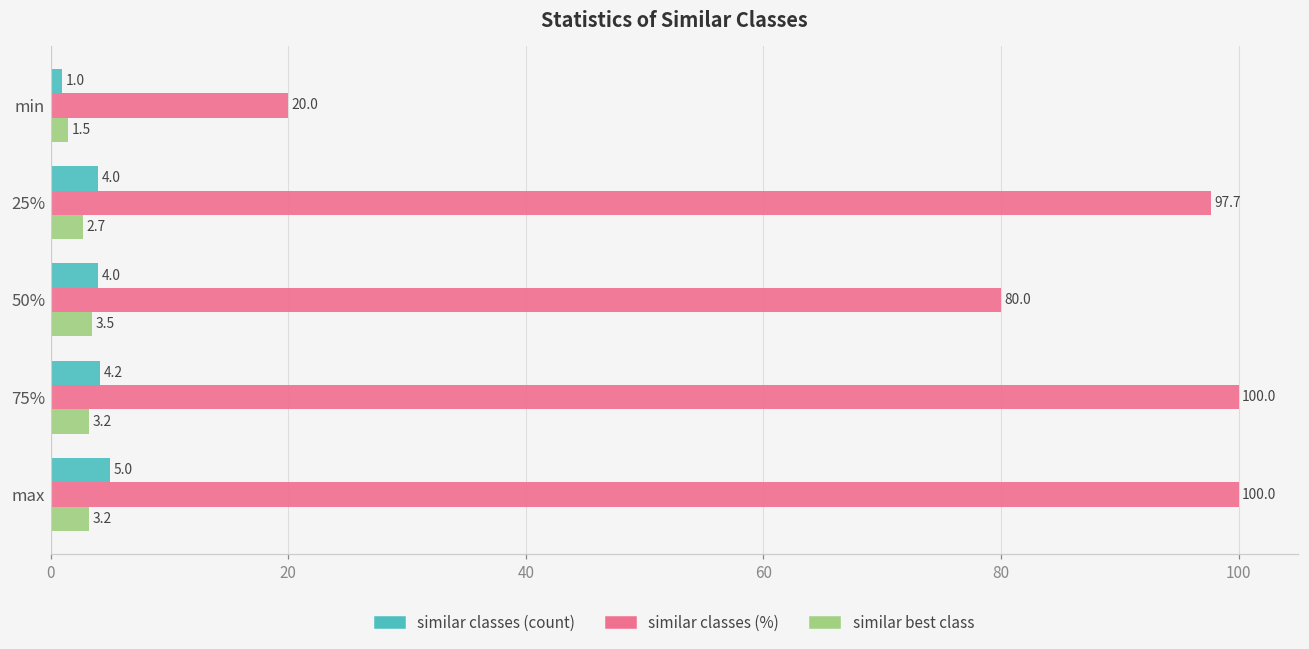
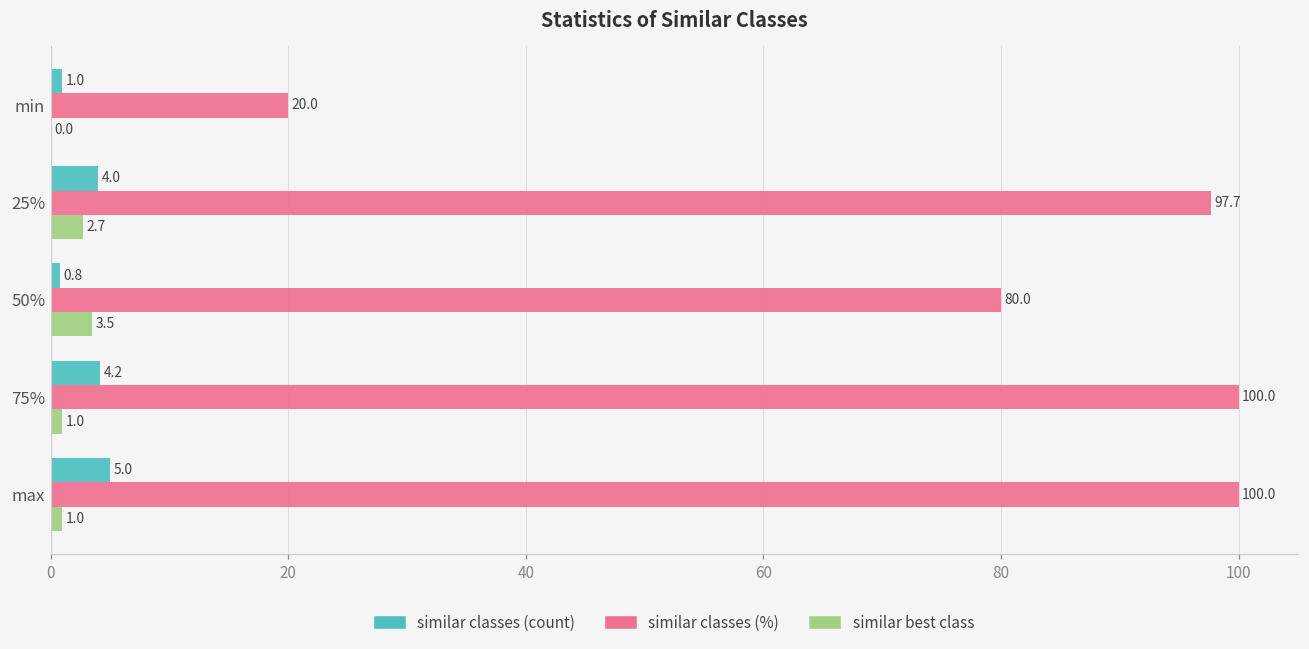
similar best class, min: 1.5 -> 0.0
similar classes (count), 50%: 4.0 -> 0.8
similar best class, 75%: 3.2 -> 1.0
similar best class, max: 3.2 -> 1.0
